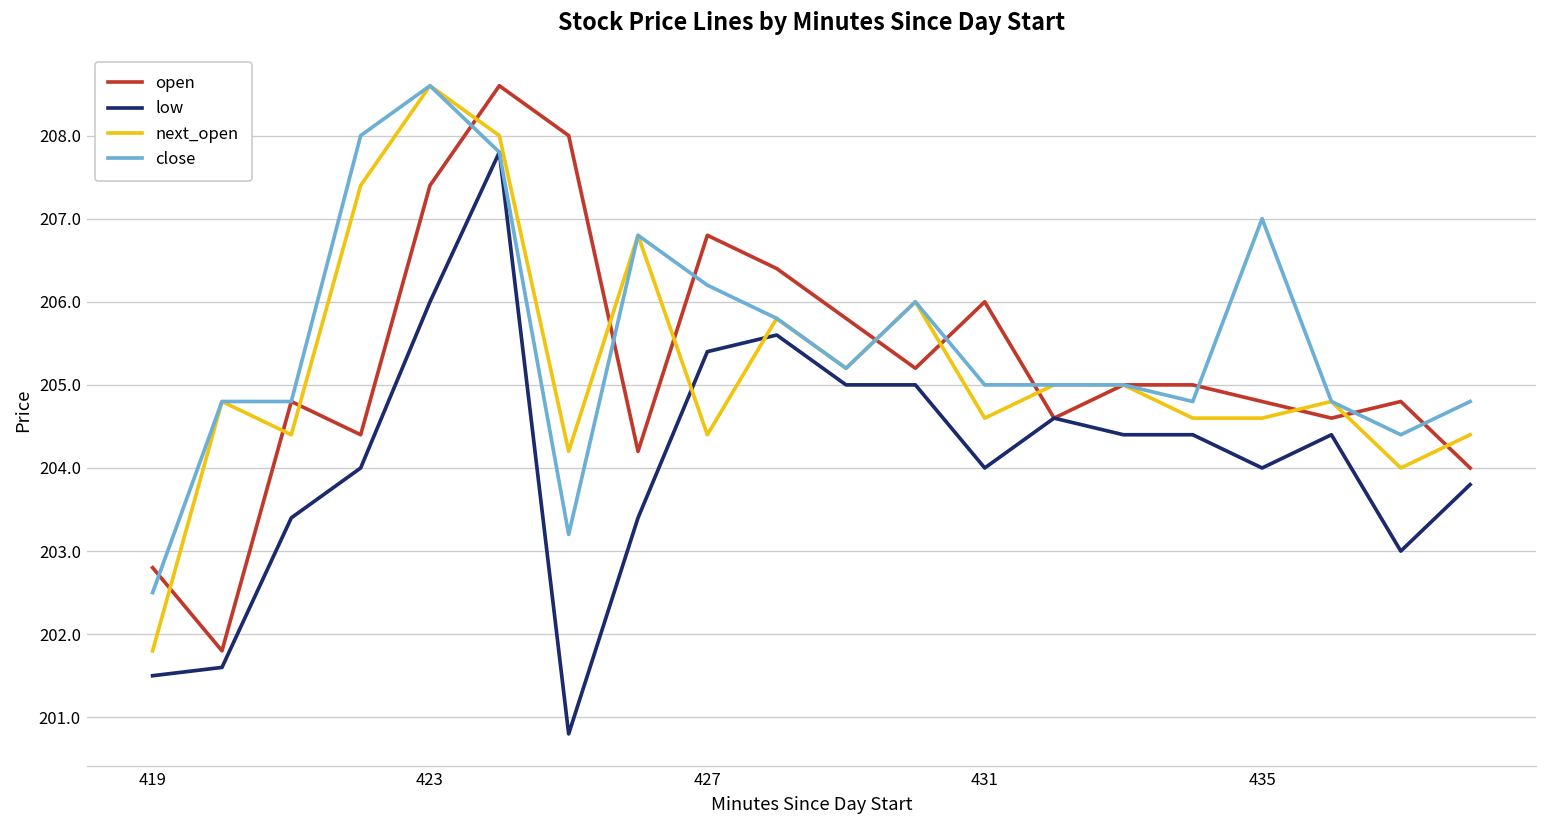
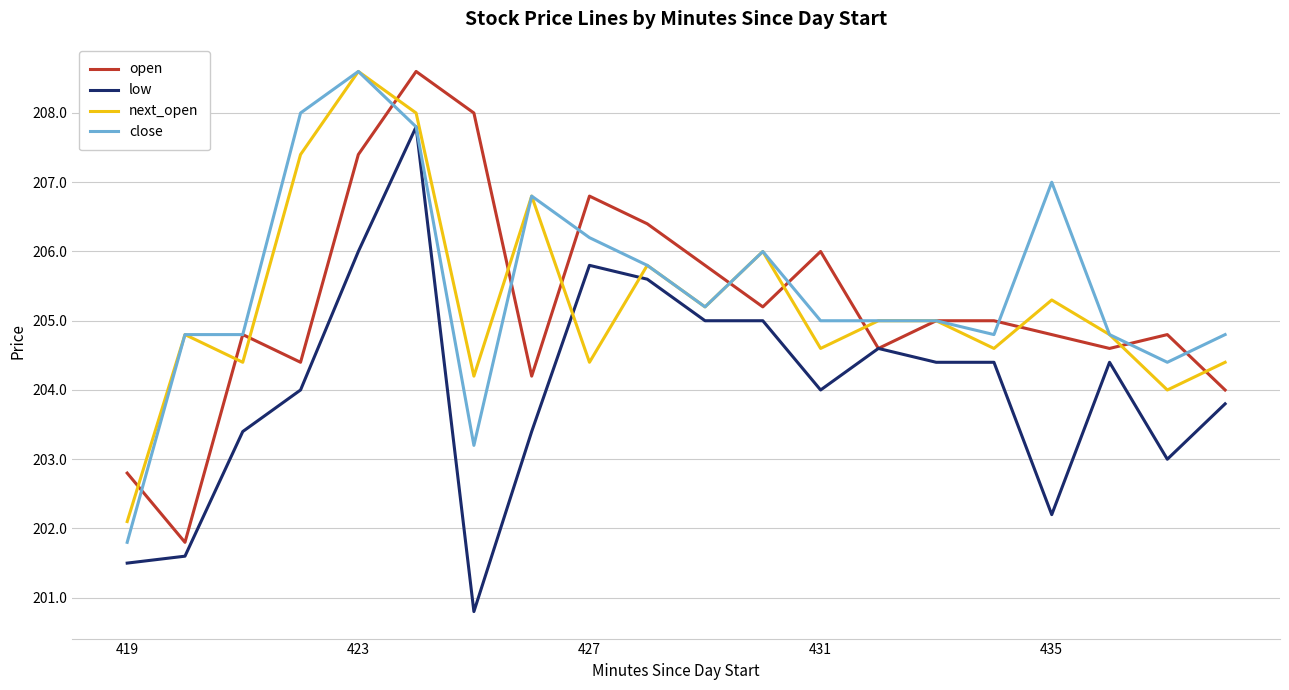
next_open, 419: 201.8 -> 202.1
close, 419: 202.5 -> 201.8
low, 427: 205.4 -> 205.8
low, 435: 204.0 -> 202.2
next_open, 435: 204.6 -> 205.3
